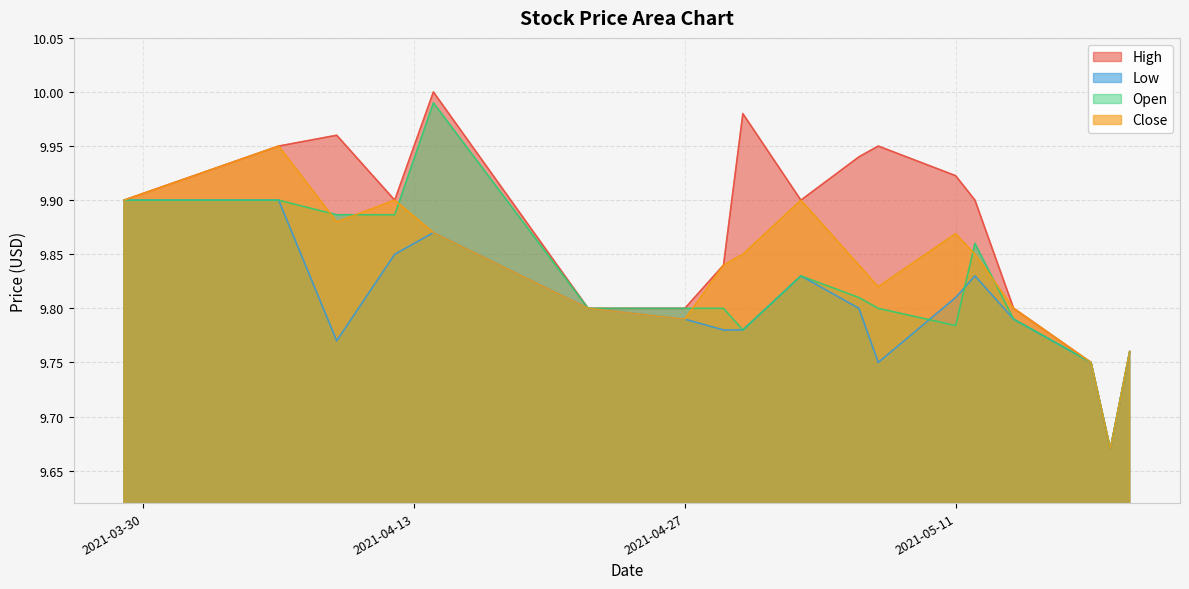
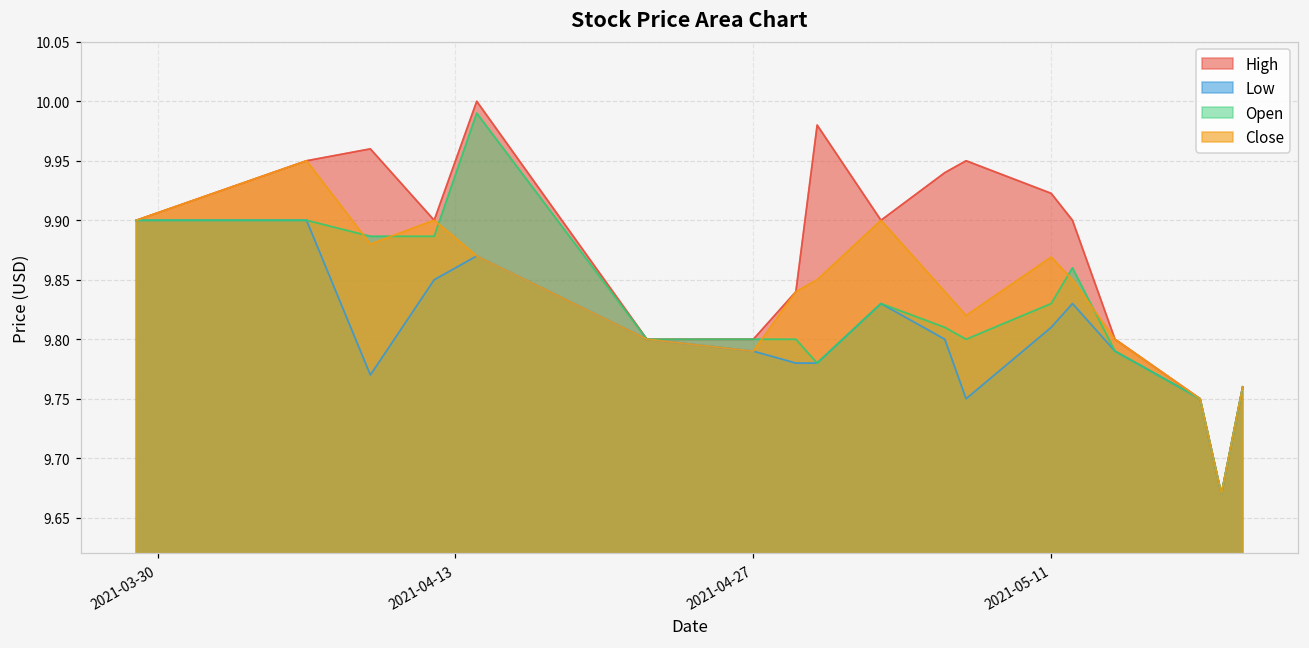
Open, 2021-05-11: 9.784 -> 9.830
